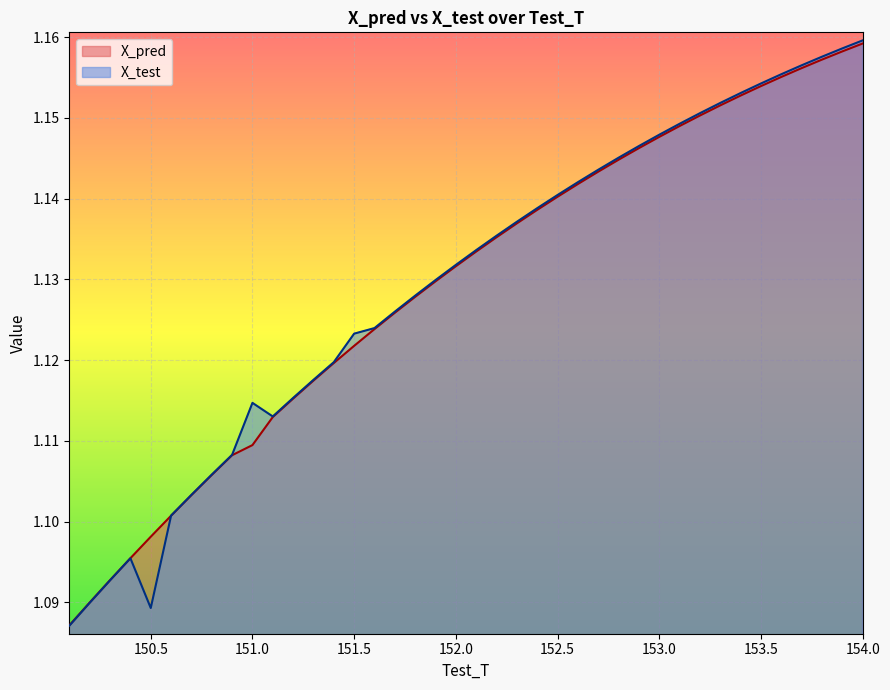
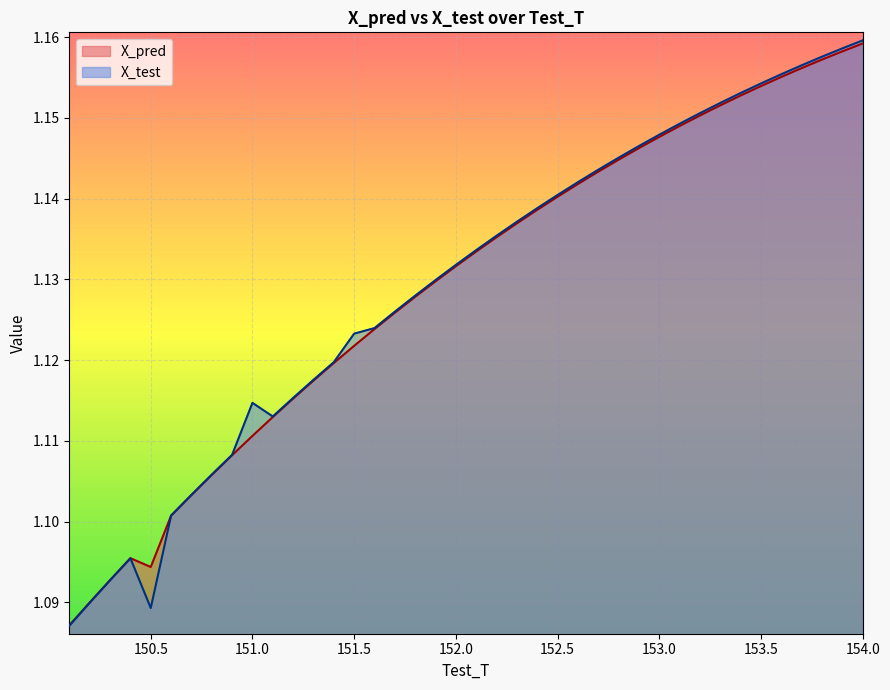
X_pred, 150.5: 1.098 -> 1.094
X_pred, 151.0: 1.109 -> 1.111
